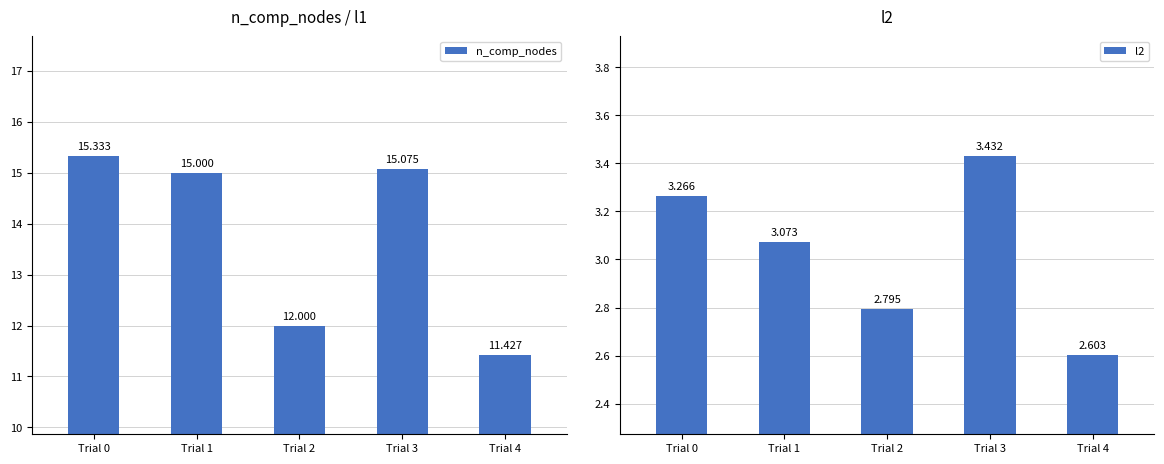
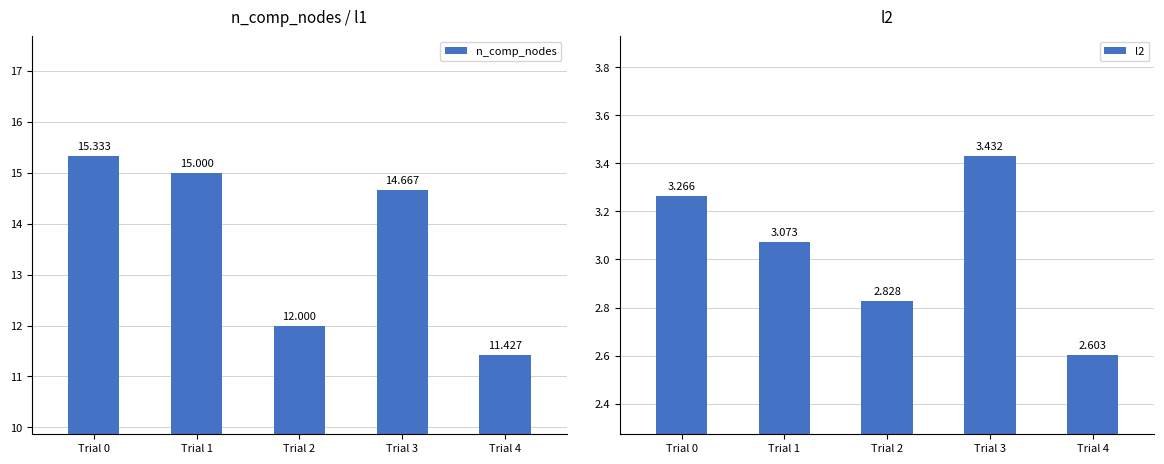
n_comp_nodes / l1, Trial 3: 15.075 -> 14.667
l2, Trial 2: 2.795 -> 2.828
